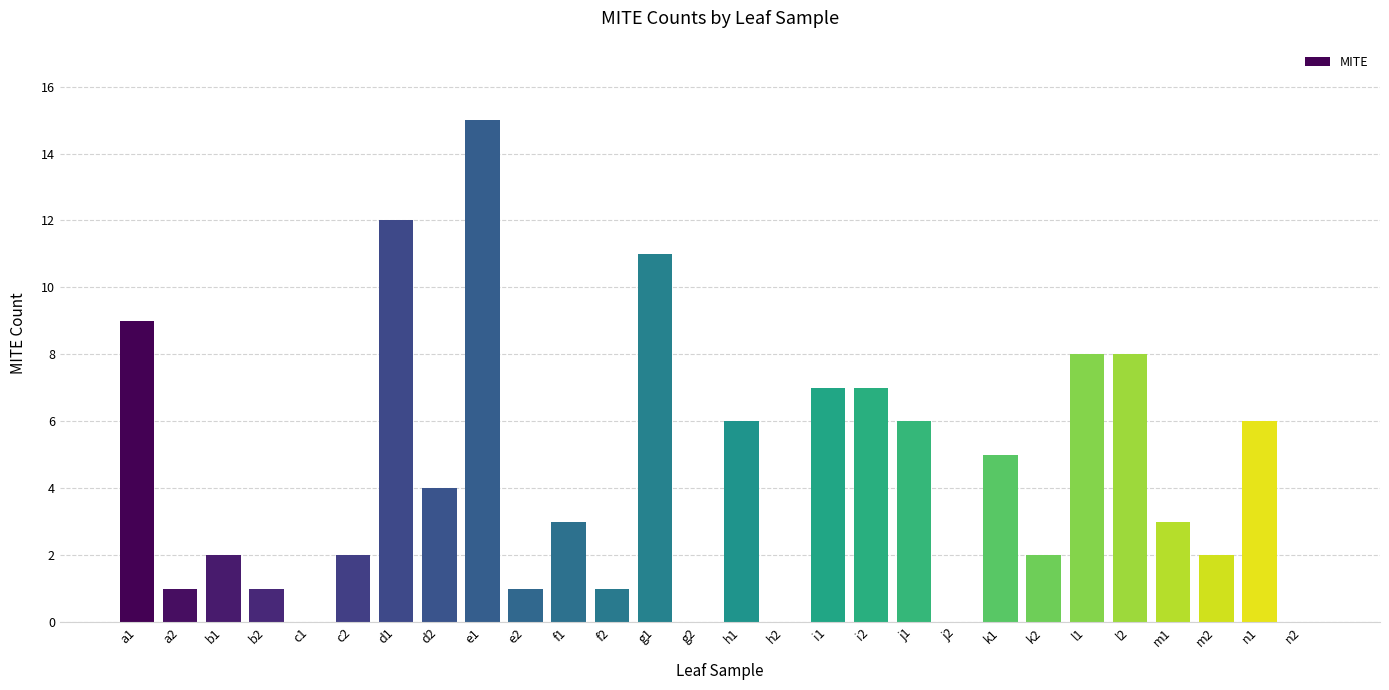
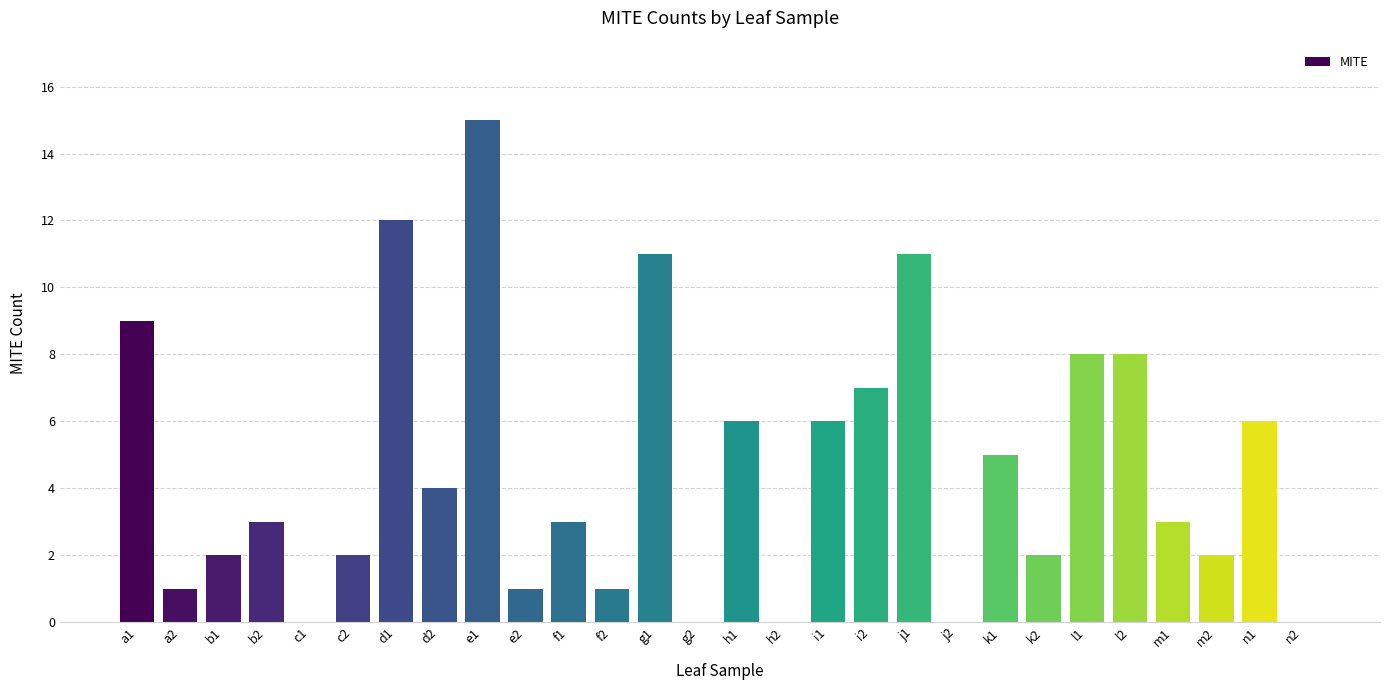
b2: 1 -> 3
i1: 7 -> 6
j1: 6 -> 11
